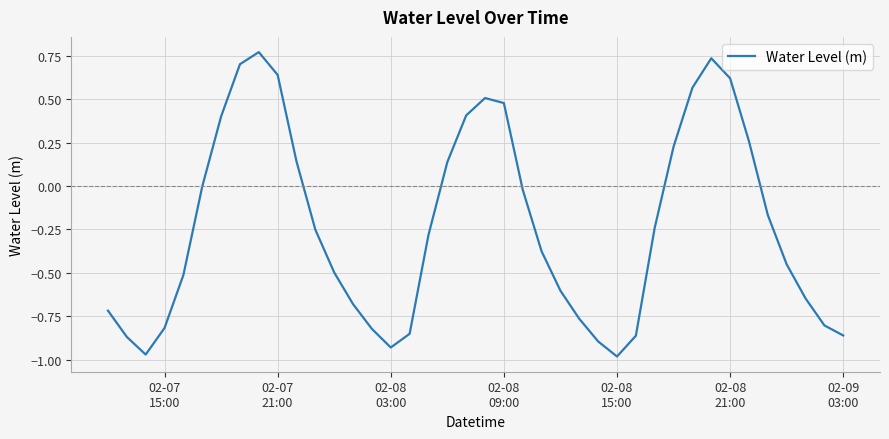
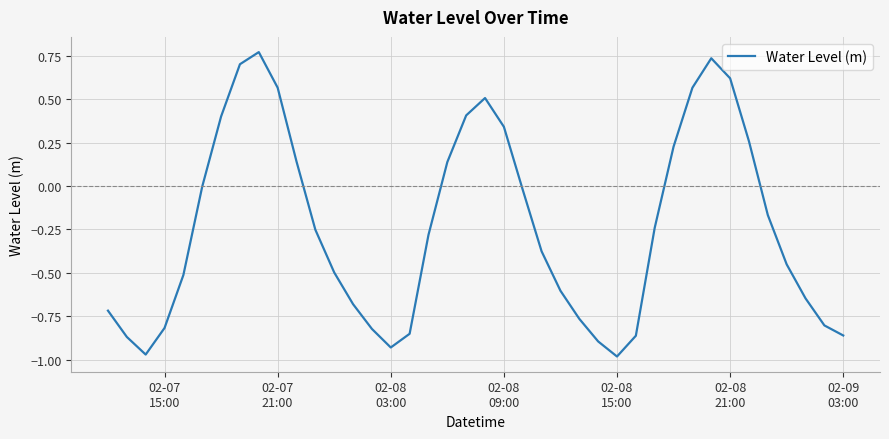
02-07 21:00: 0.64 -> 0.57
02-08 09:00: 0.48 -> 0.34
